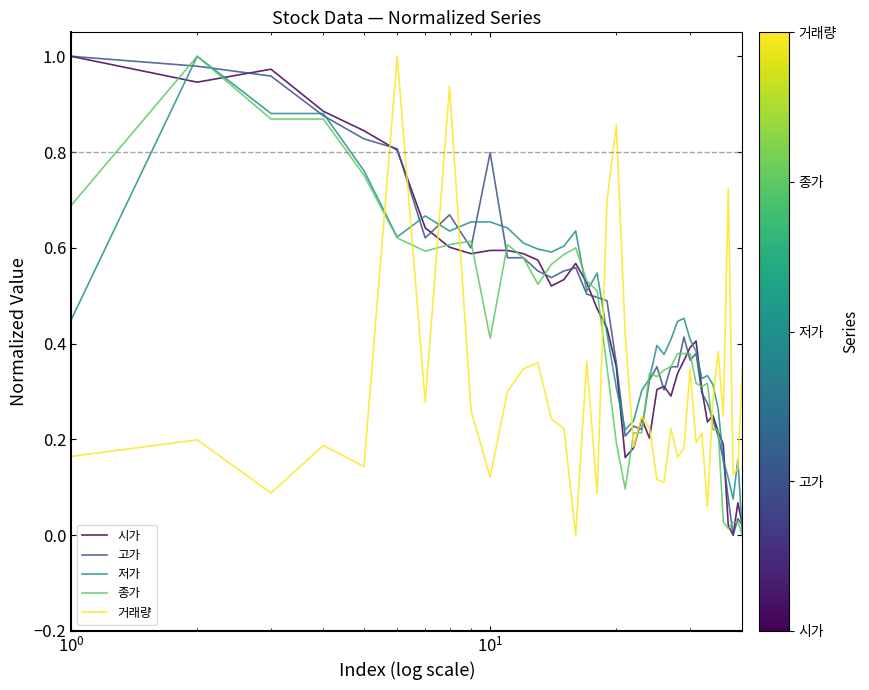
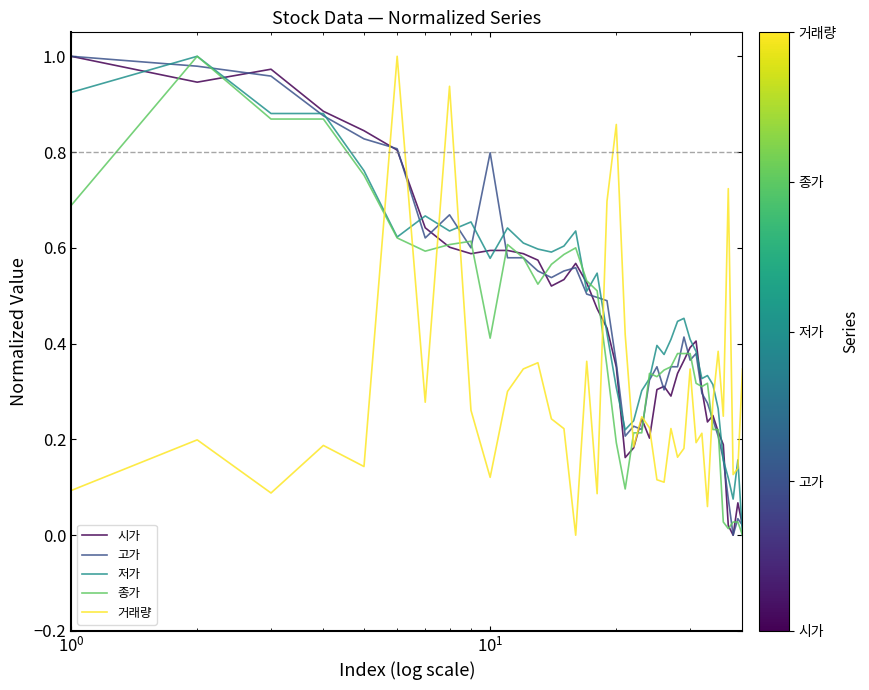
저가, 10^0: 0.45 -> 0.92
거래량, 10^0: 0.16 -> 0.09
저가, 10^1: 0.65 -> 0.58
